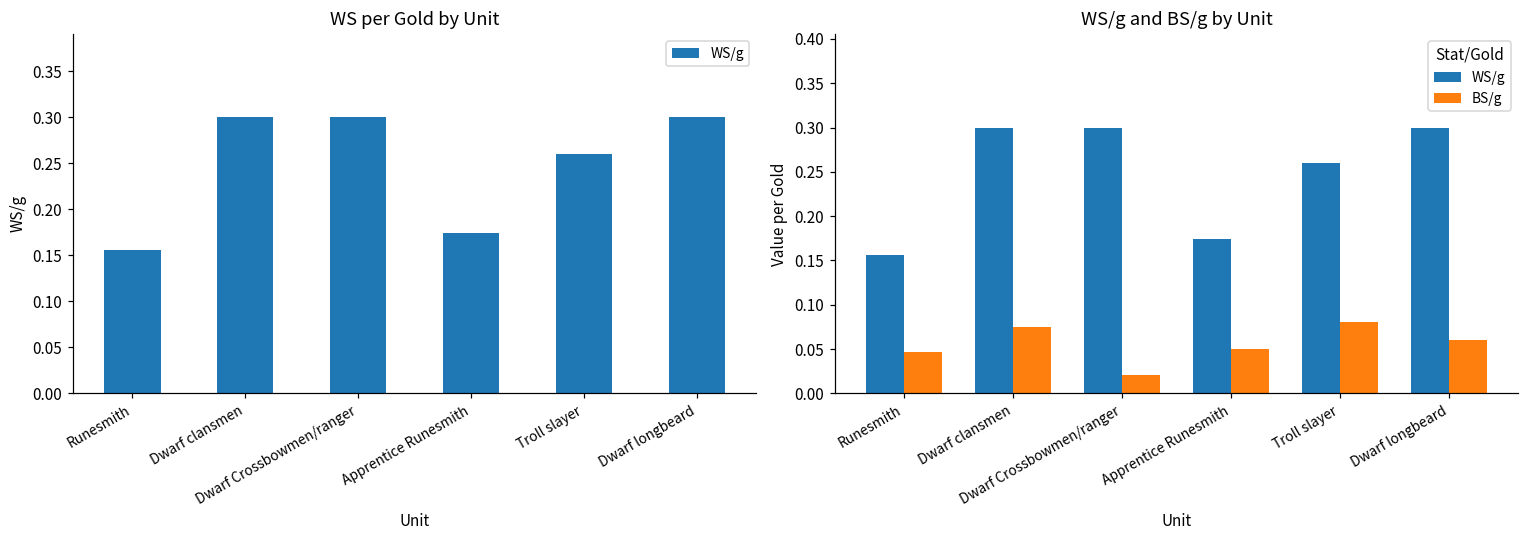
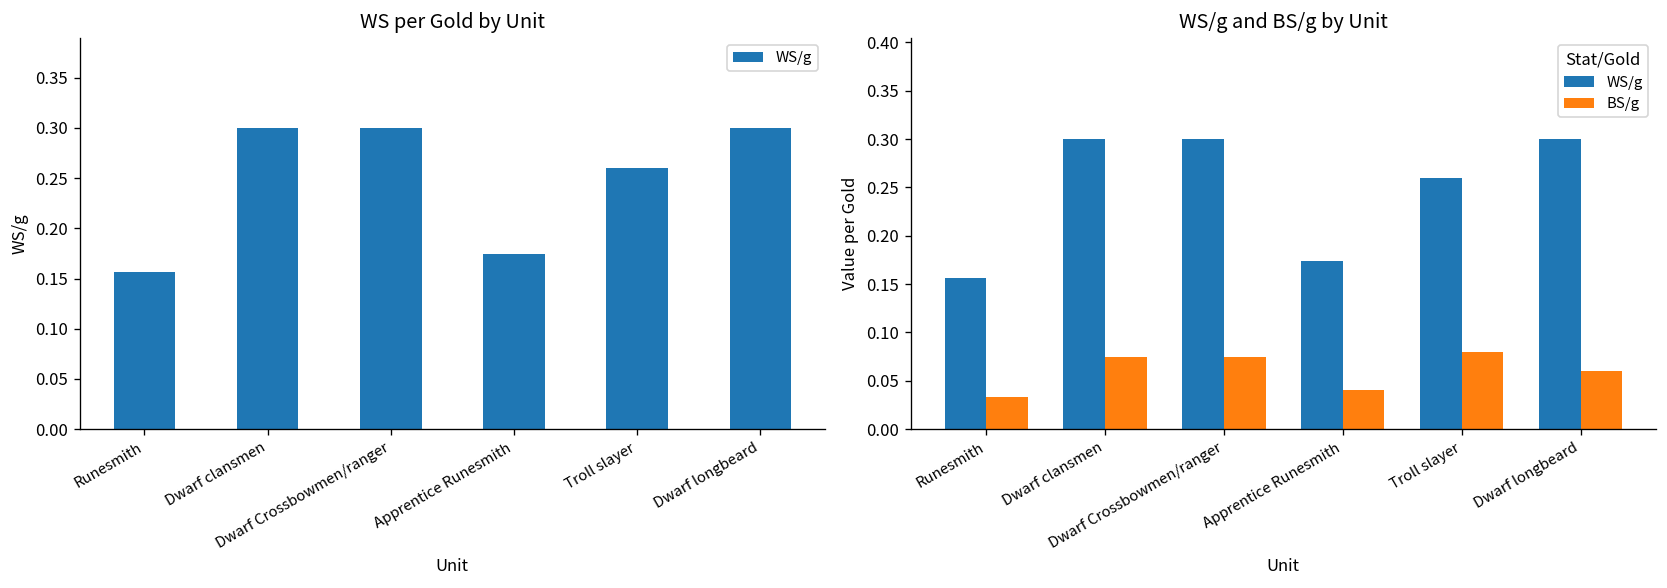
WS/g and BS/g by Unit, BS/g, Runesmith: 0.05 -> 0.03
WS/g and BS/g by Unit, BS/g, Dwarf Crossbowmen/ranger: 0.02 -> 0.08
WS/g and BS/g by Unit, BS/g, Apprentice Runesmith: 0.05 -> 0.04
